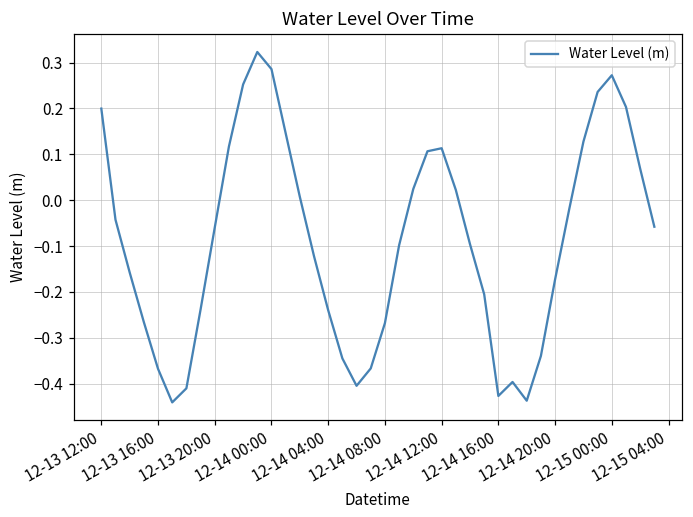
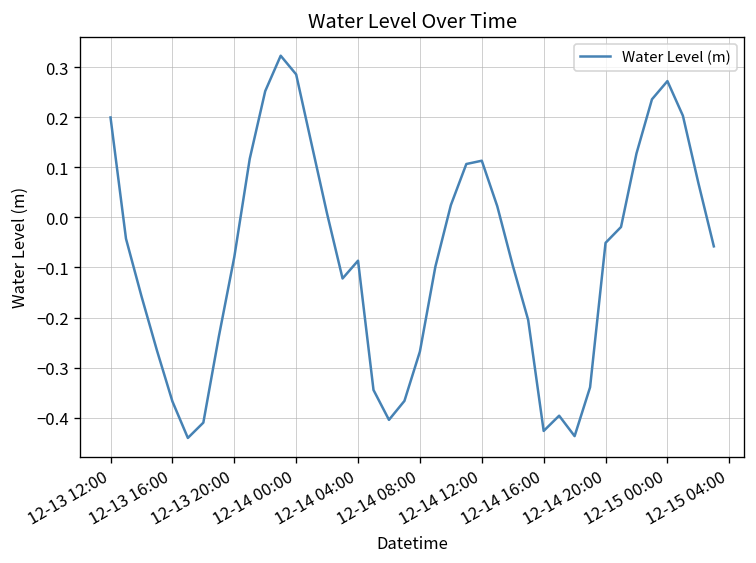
12-13 20:00: -0.06 -> -0.08
12-14 04:00: -0.24 -> -0.09
12-14 20:00: -0.17 -> -0.05
